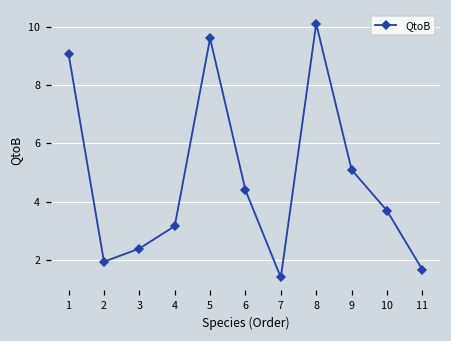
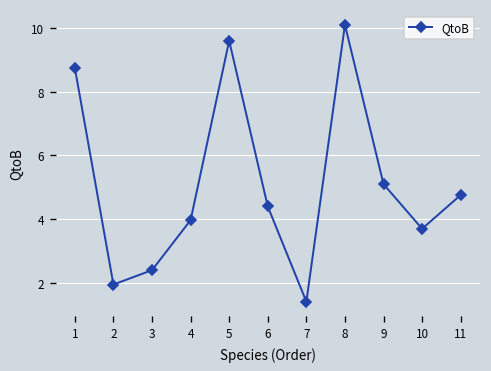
1: 9.1 -> 8.8
4: 3.2 -> 4.0
11: 1.7 -> 4.8
